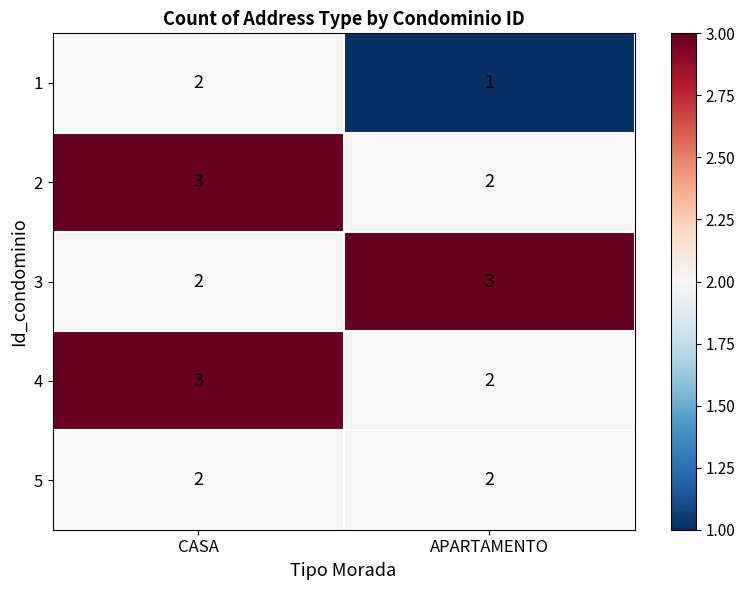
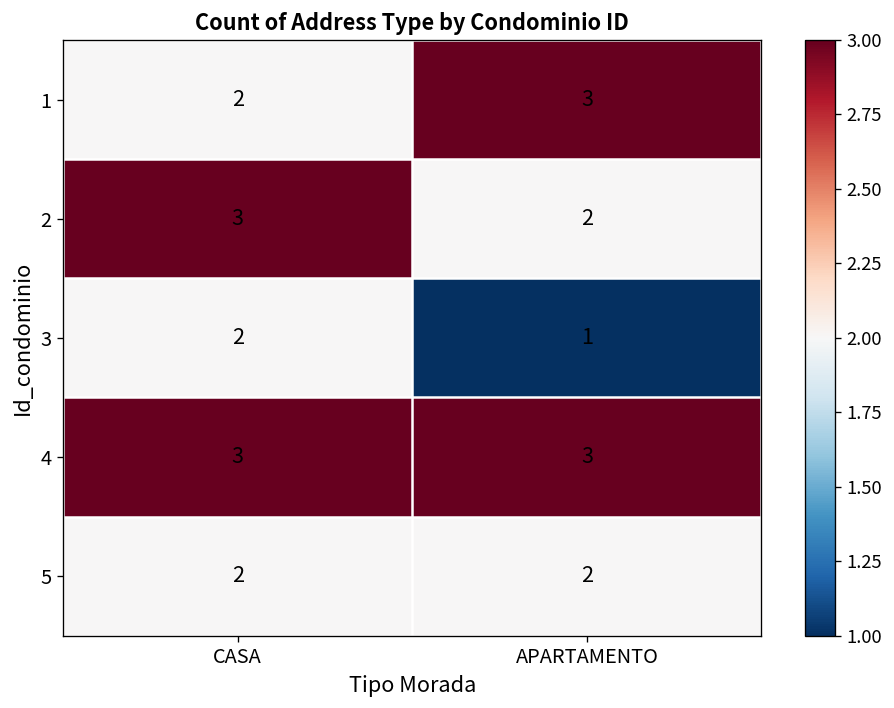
1, APARTAMENTO: 1 -> 3
3, APARTAMENTO: 3 -> 1
4, APARTAMENTO: 2 -> 3
